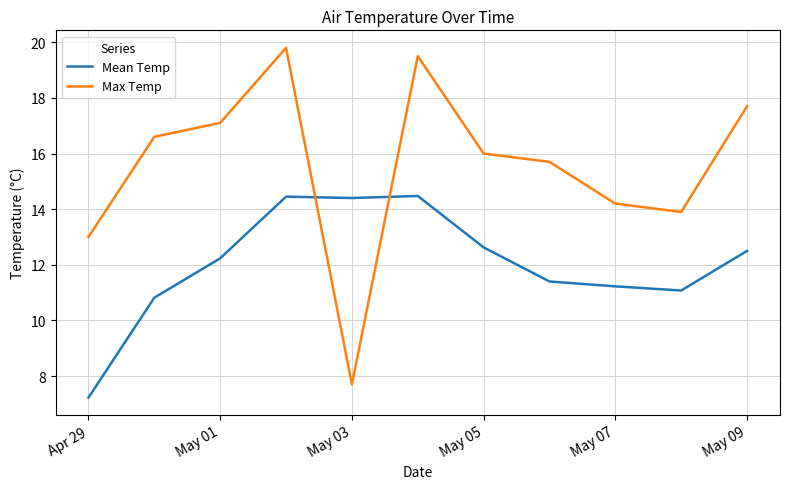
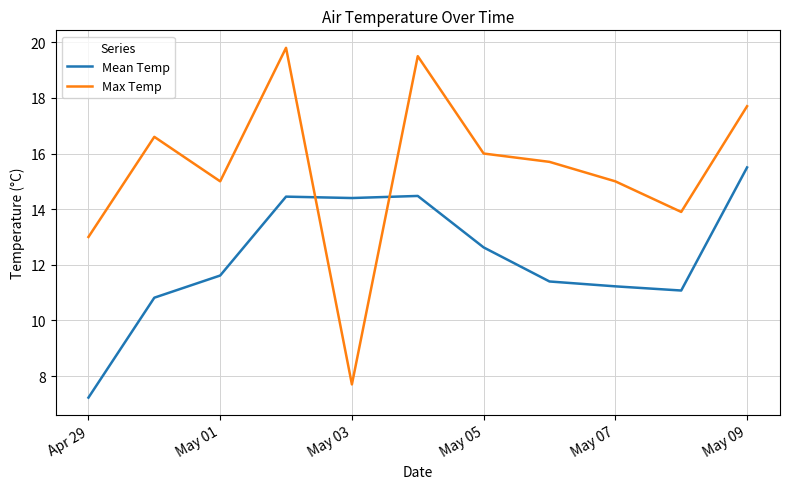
Mean Temp, May 01: 12.2 -> 11.6
Max Temp, May 01: 17.1 -> 15.0
Max Temp, May 07: 14.2 -> 15.0
Mean Temp, May 09: 12.5 -> 15.5
